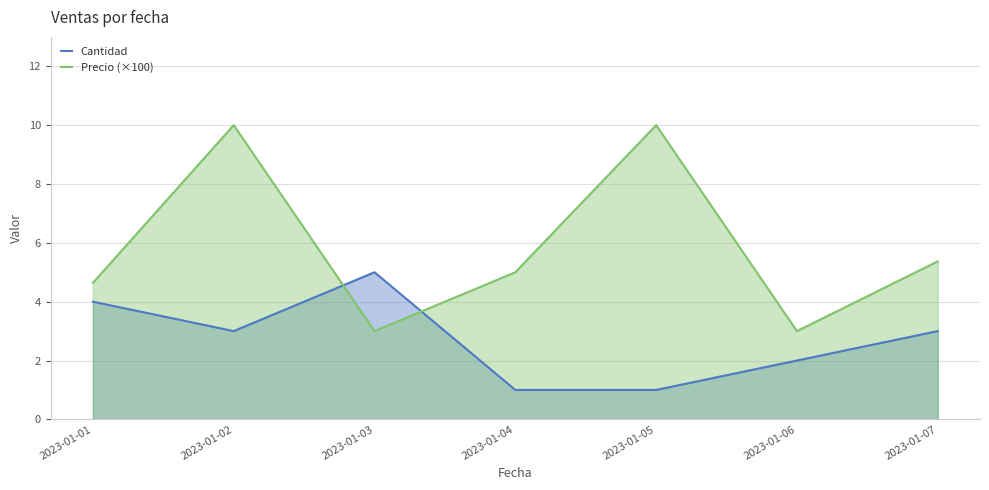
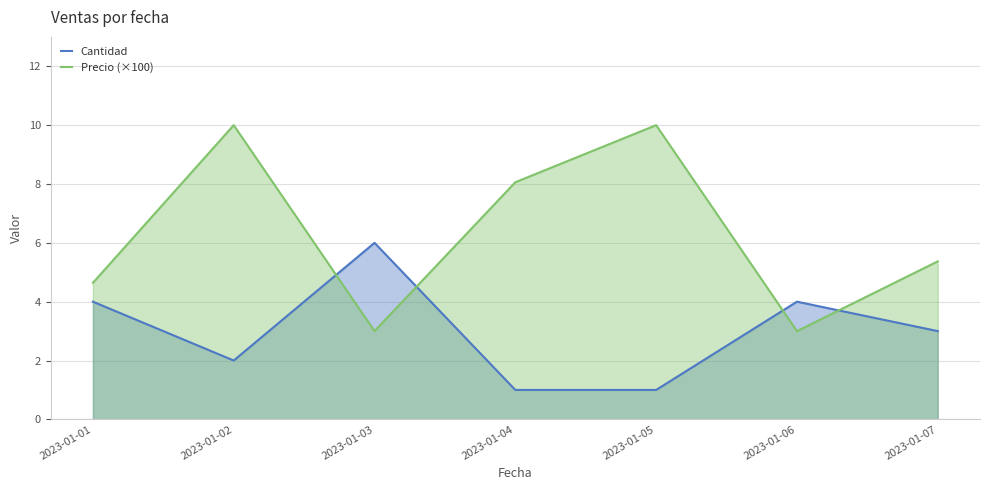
Cantidad, 2023-01-02: 3 -> 2
Cantidad, 2023-01-03: 5 -> 6
Precio (×100), 2023-01-04: 5.0 -> 8.1
Cantidad, 2023-01-06: 2 -> 4
